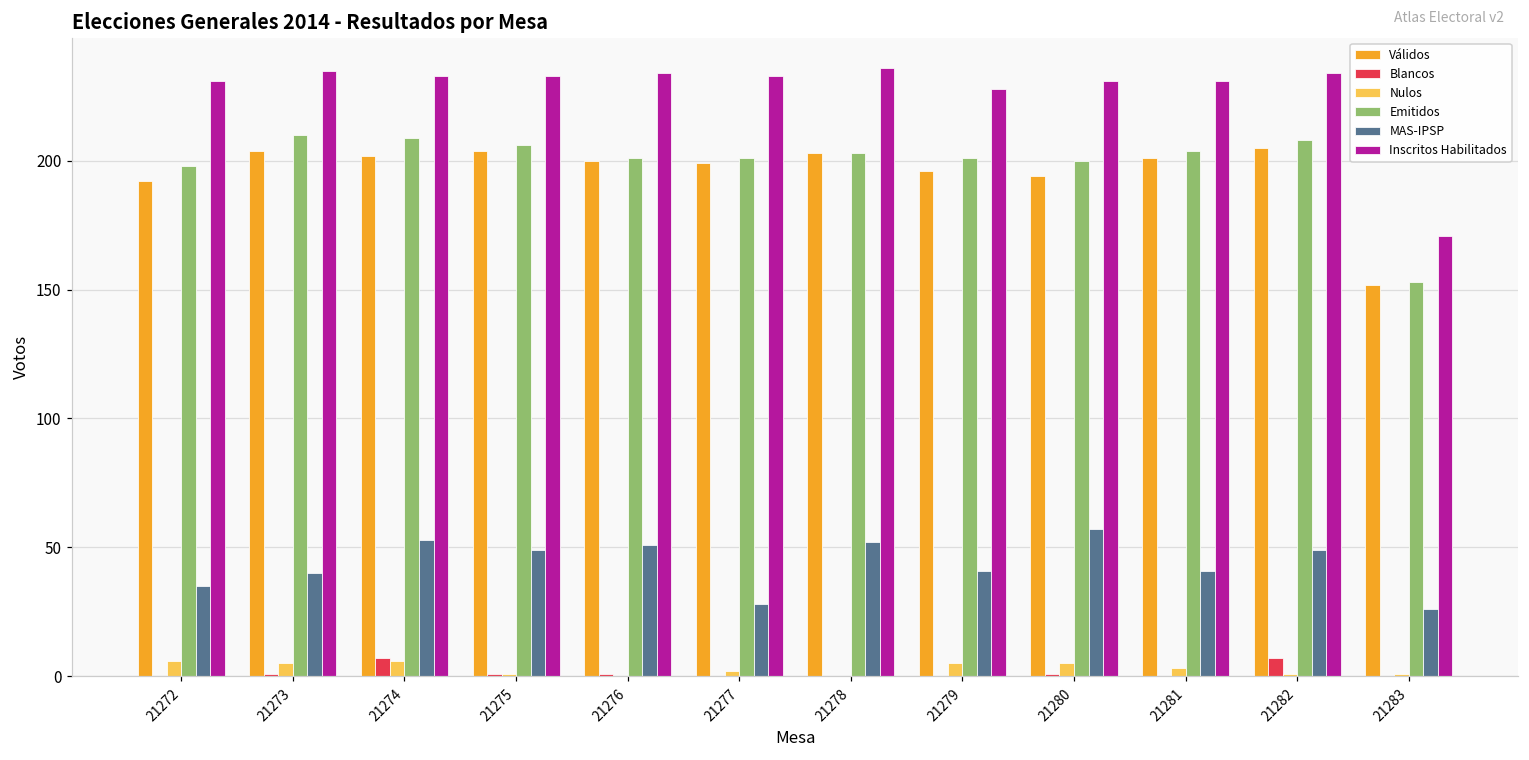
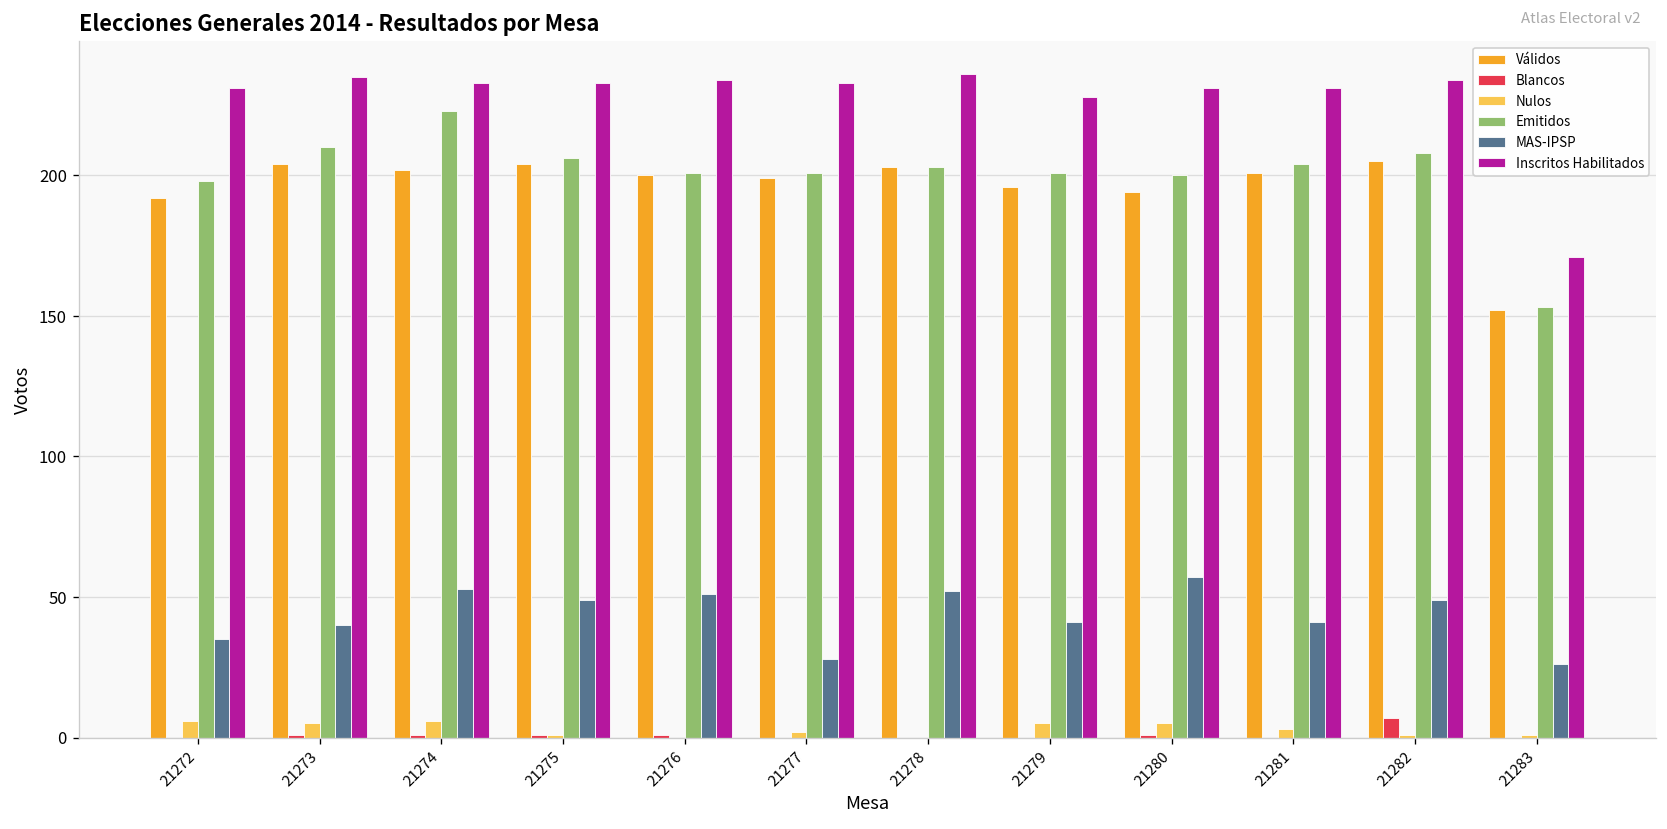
Blancos, 21274: 7 -> 1
Emitidos, 21274: 209 -> 223
